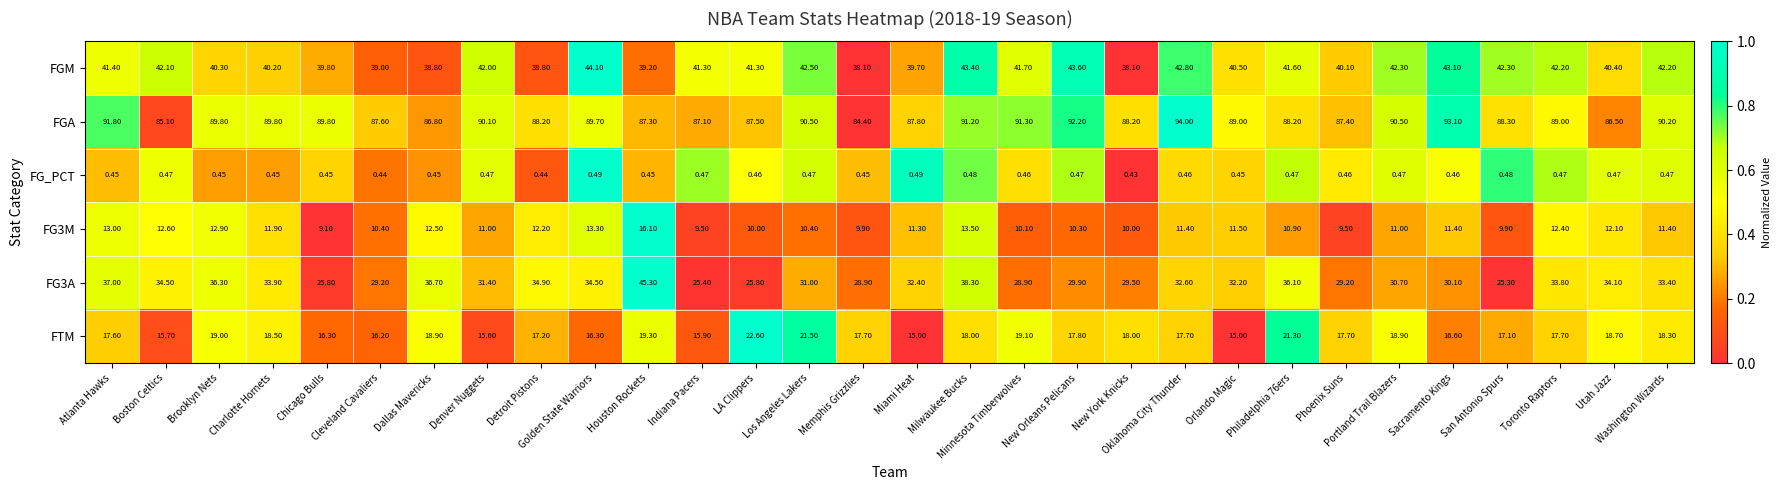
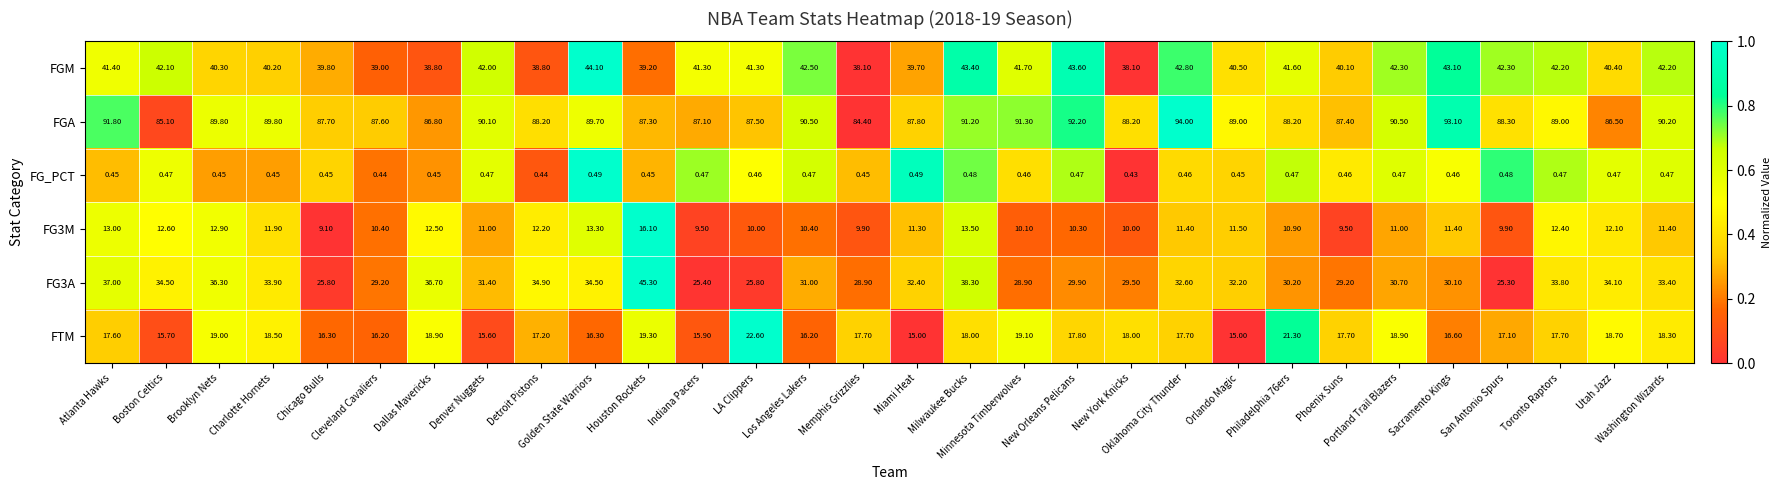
FGA, Chicago Bulls: 89.80 -> 87.70
FG3A, Philadelphia 76ers: 36.10 -> 30.20
FTM, Los Angeles Lakers: 21.50 -> 16.20
